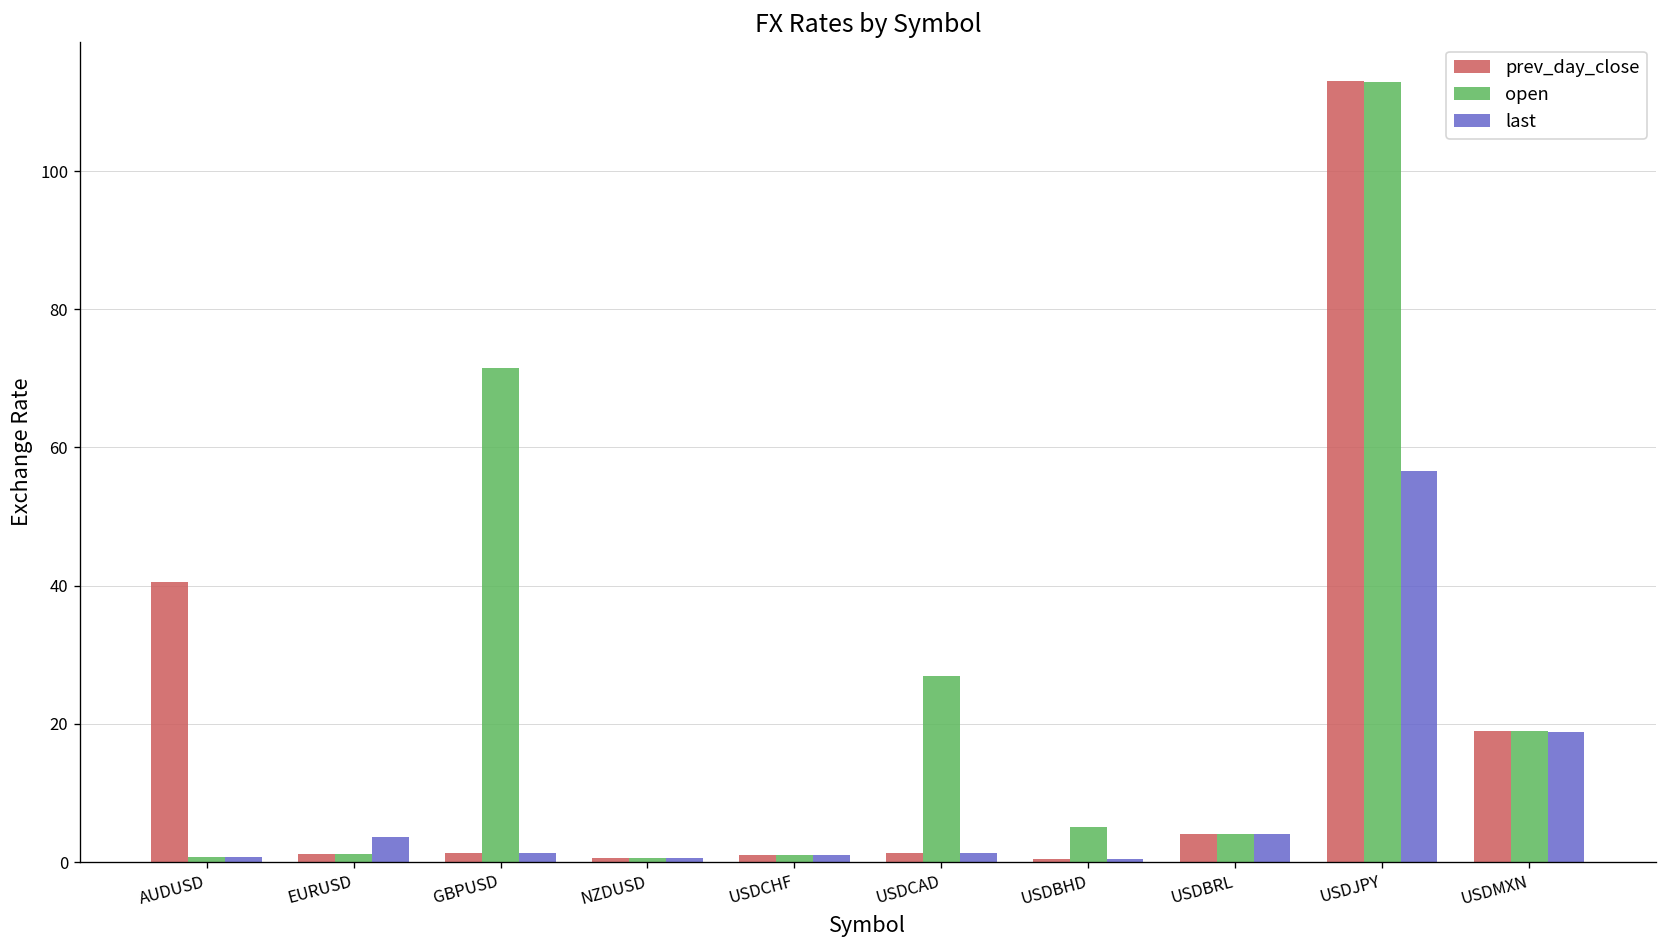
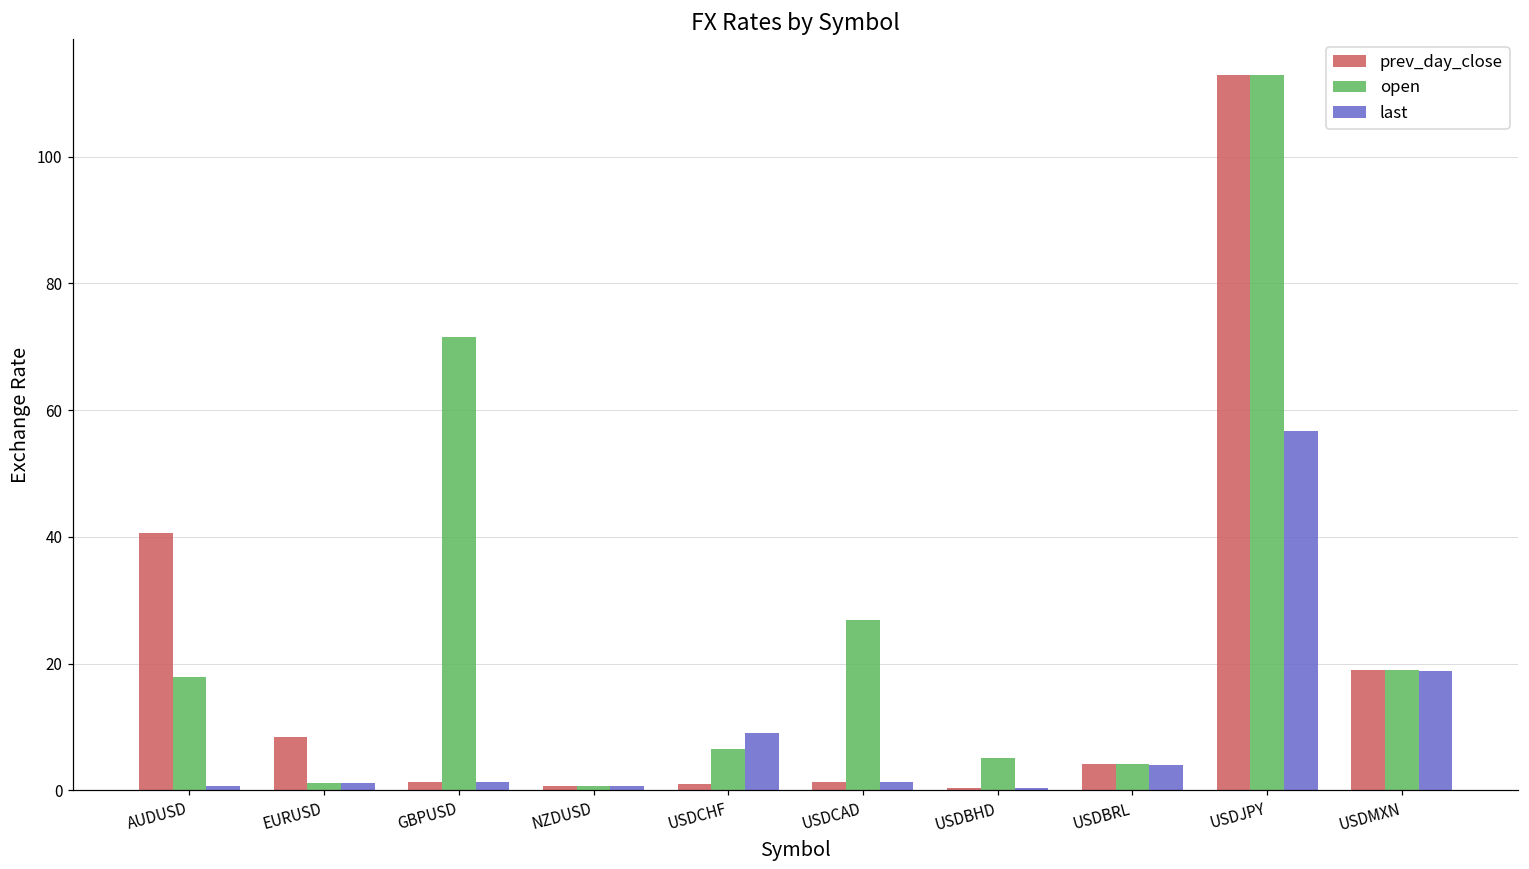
open, AUDUSD: 1 -> 18
prev_day_close, EURUSD: 1 -> 8
last, EURUSD: 4 -> 1
open, USDCHF: 1 -> 6
last, USDCHF: 1 -> 9
